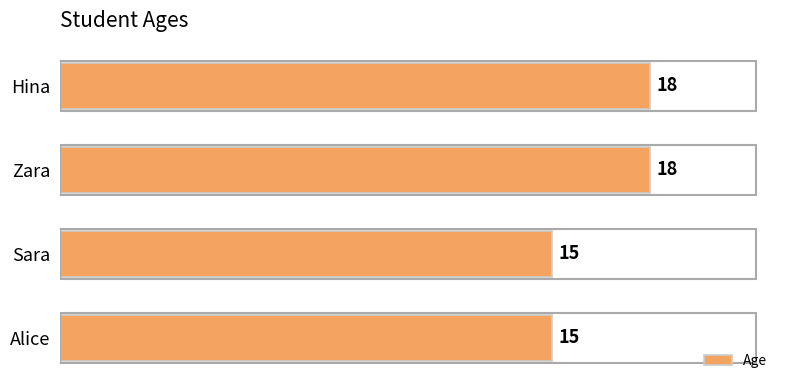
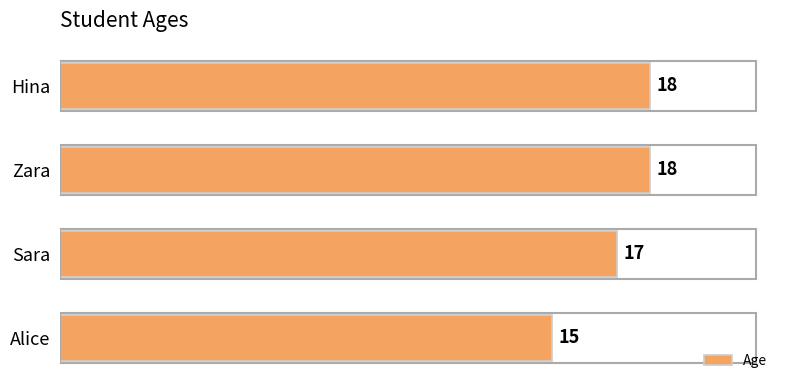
Sara: 15 -> 17
